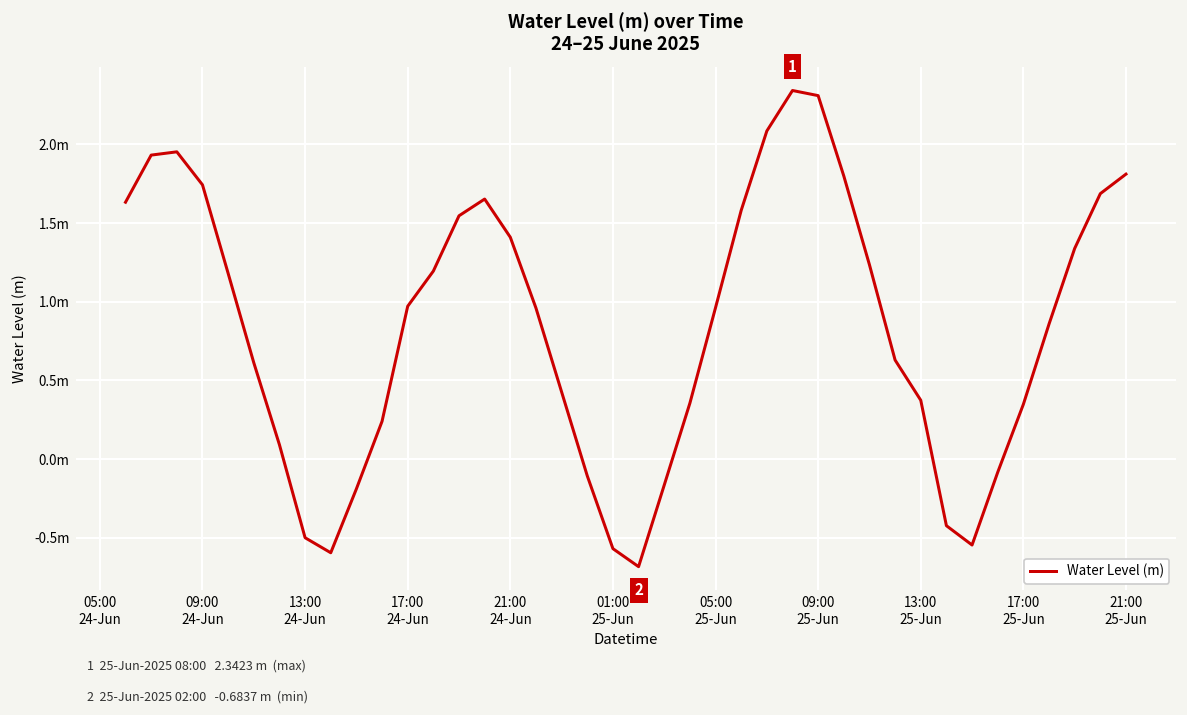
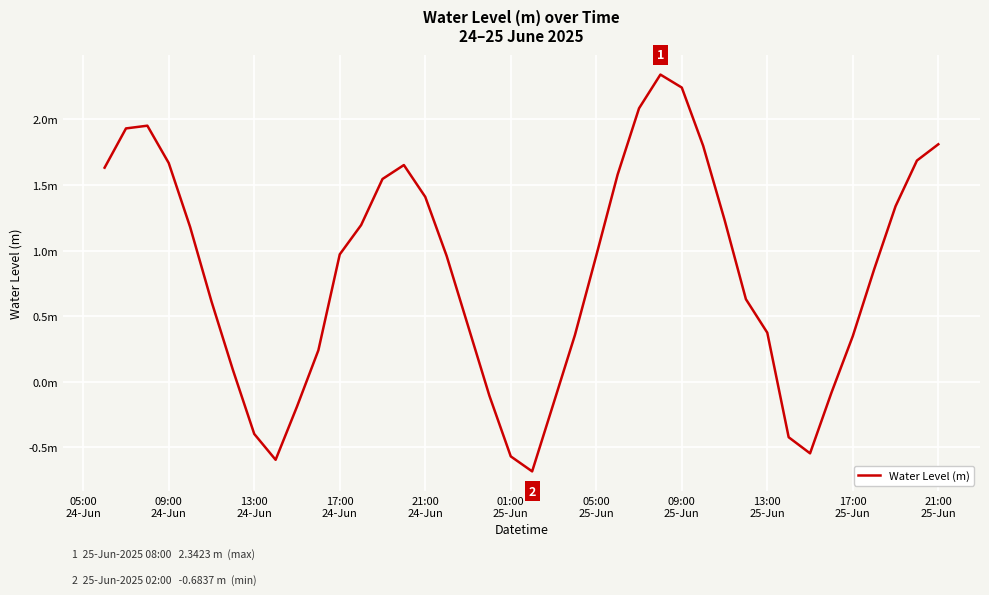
09:00 24-Jun: 1.74m -> 1.67m
13:00 24-Jun: -0.50m -> -0.40m
09:00 25-Jun: 2.31m -> 2.24m
